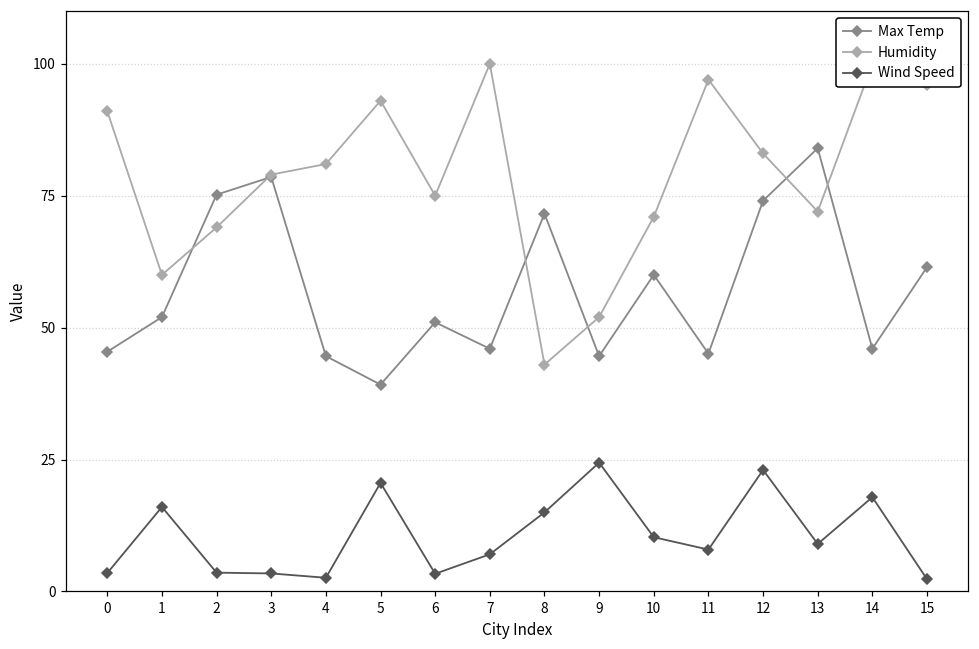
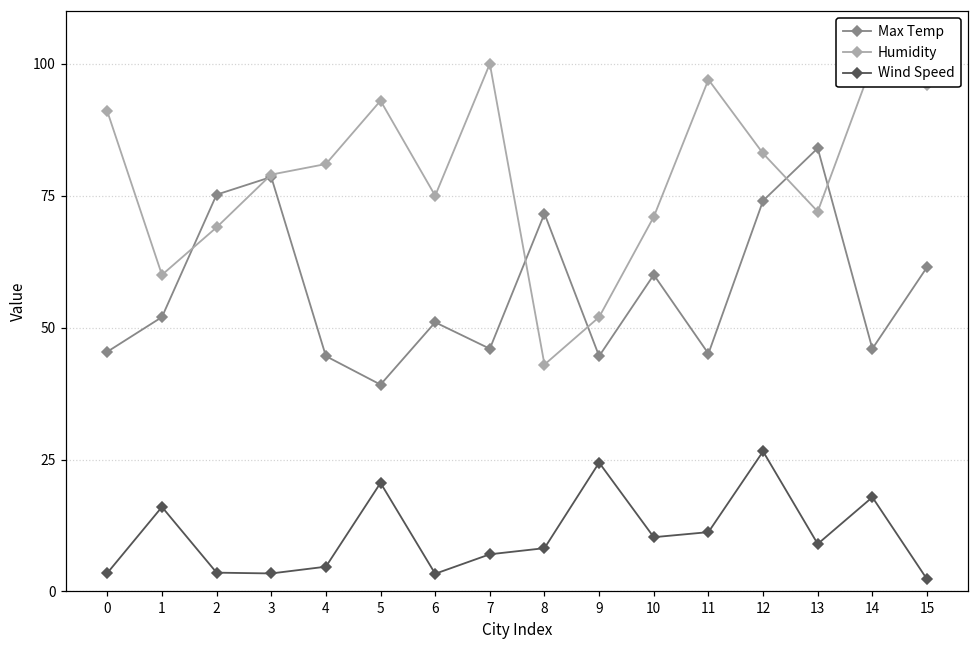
Wind Speed, 4: 3 -> 5
Wind Speed, 8: 15 -> 8
Wind Speed, 11: 8 -> 11
Wind Speed, 12: 23 -> 27
